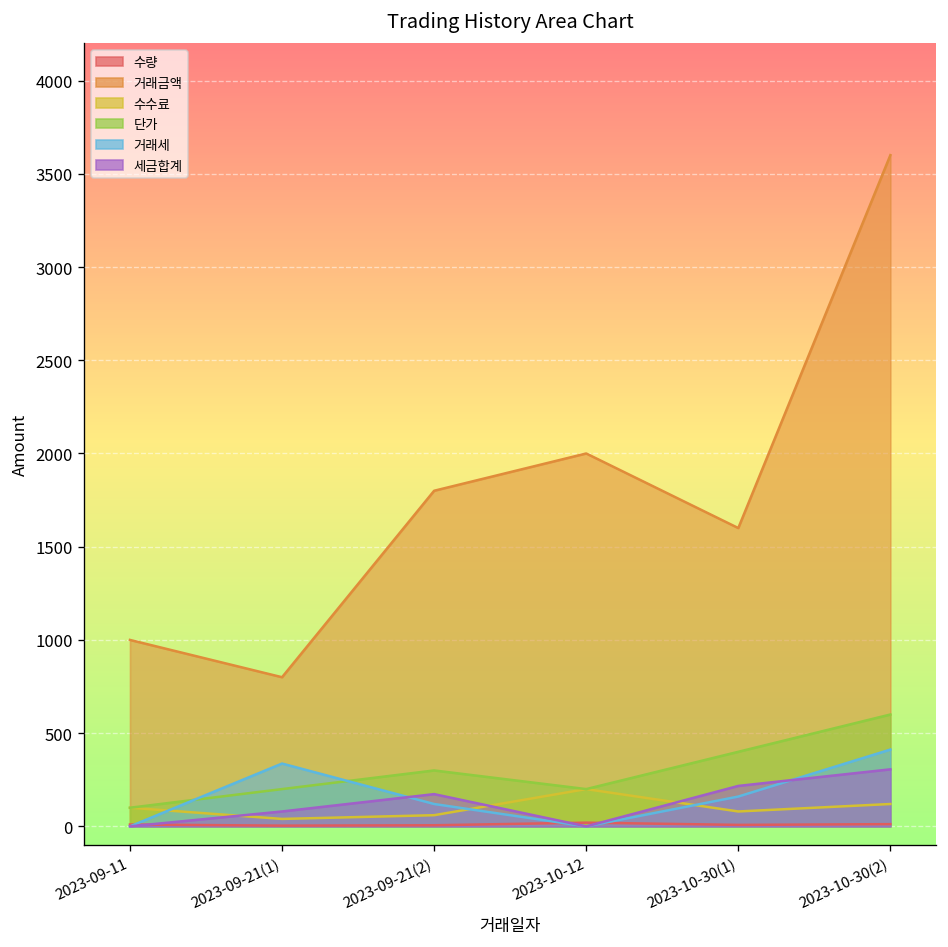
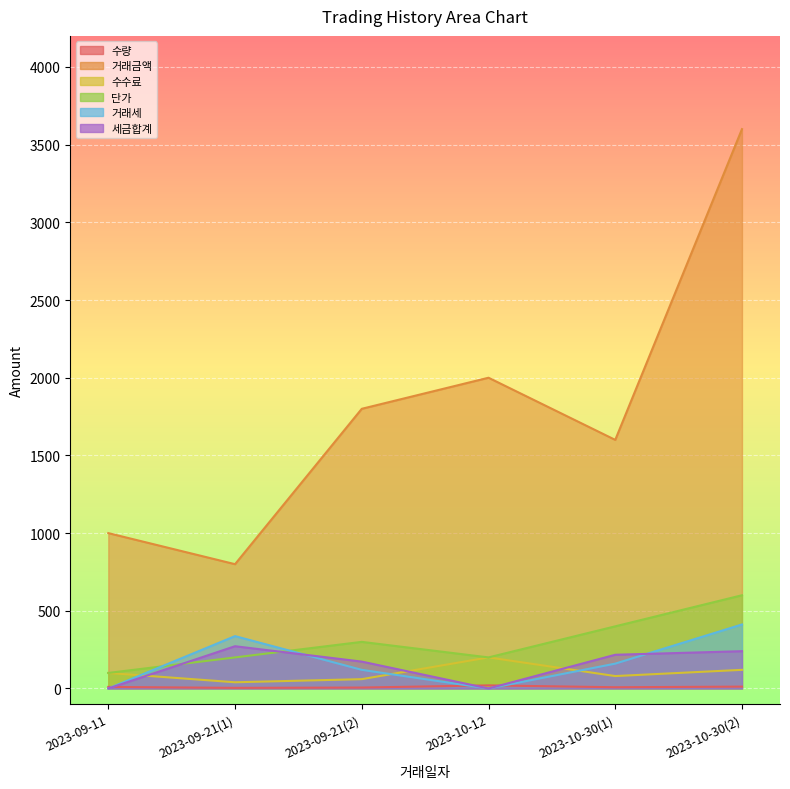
세금합계, 2023-09-21(1): 80 -> 270
세금합계, 2023-10-30(2): 310 -> 240
